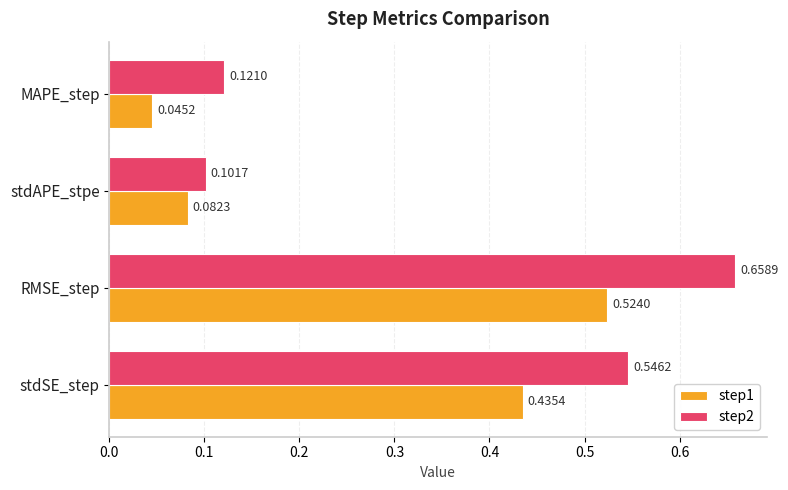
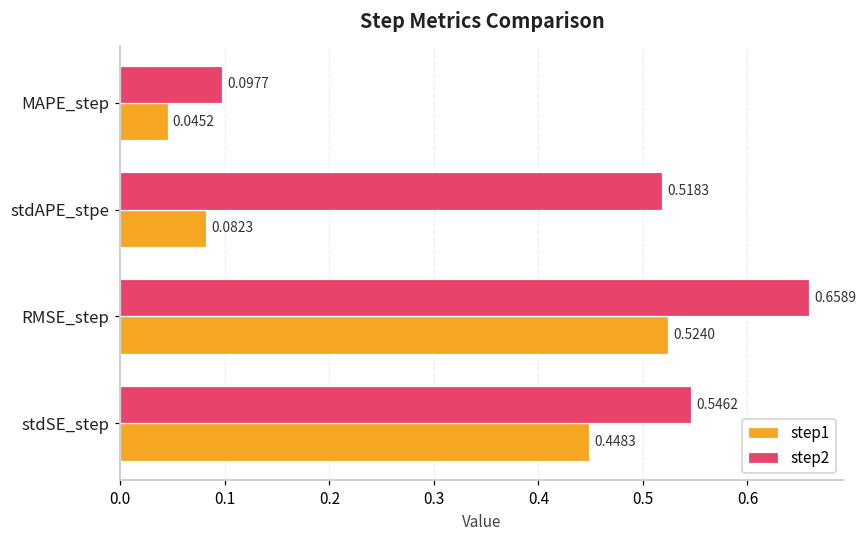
step2, MAPE_step: 0.1210 -> 0.0977
step2, stdAPE_stpe: 0.1017 -> 0.5183
step1, stdSE_step: 0.4354 -> 0.4483
